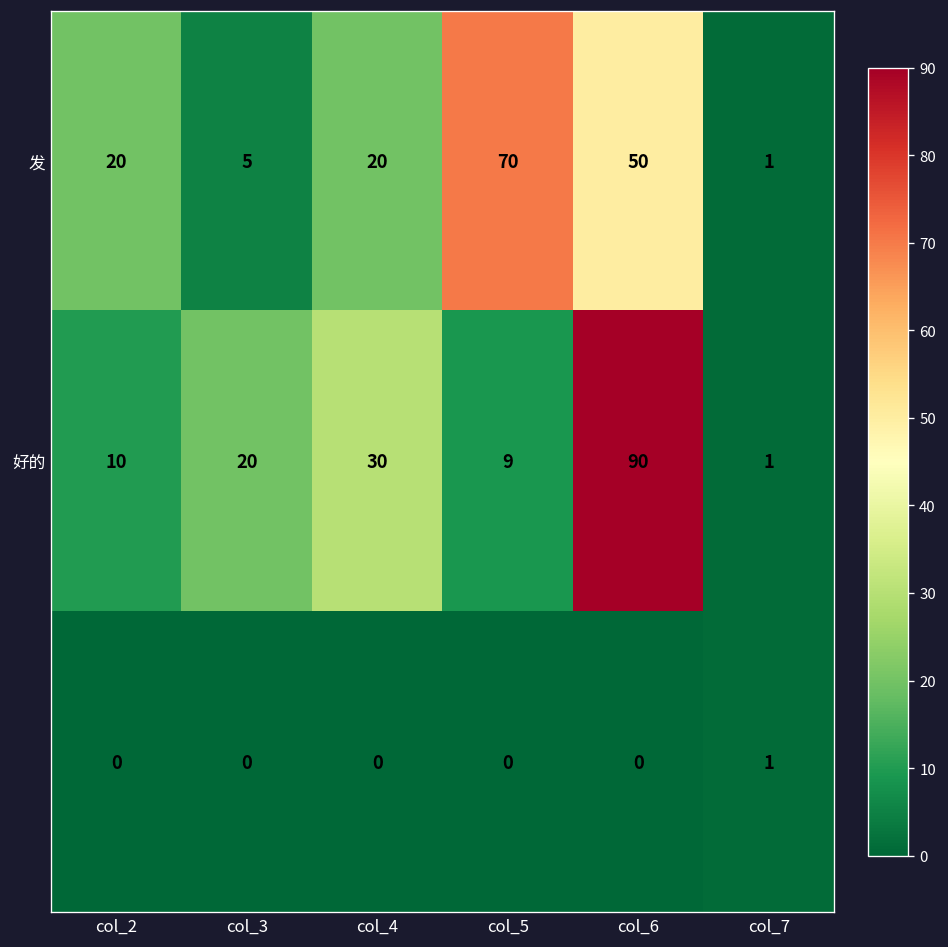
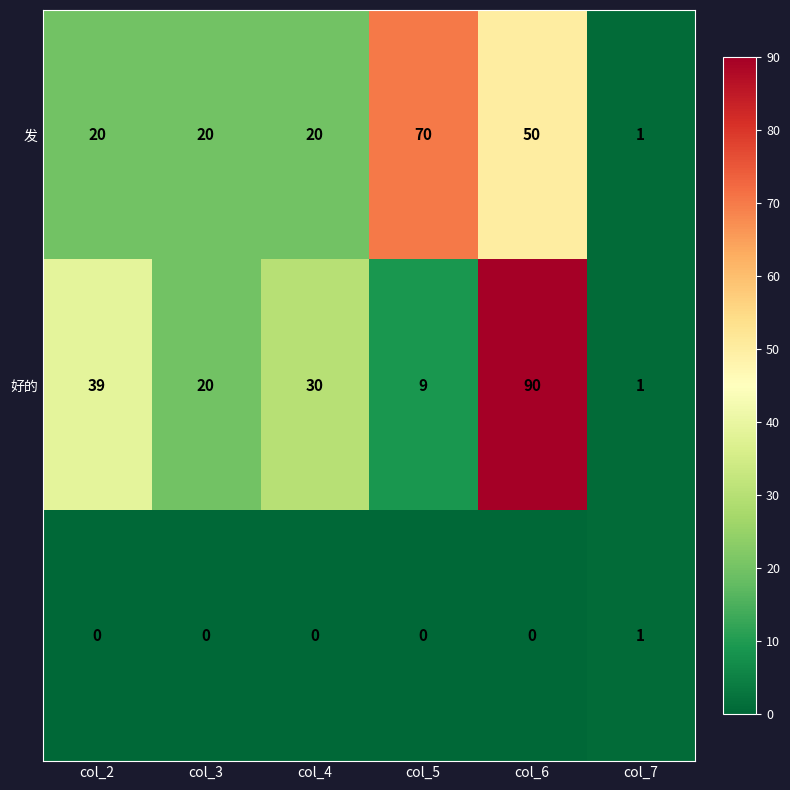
发, col_3: 5 -> 20
好的, col_2: 10 -> 39
